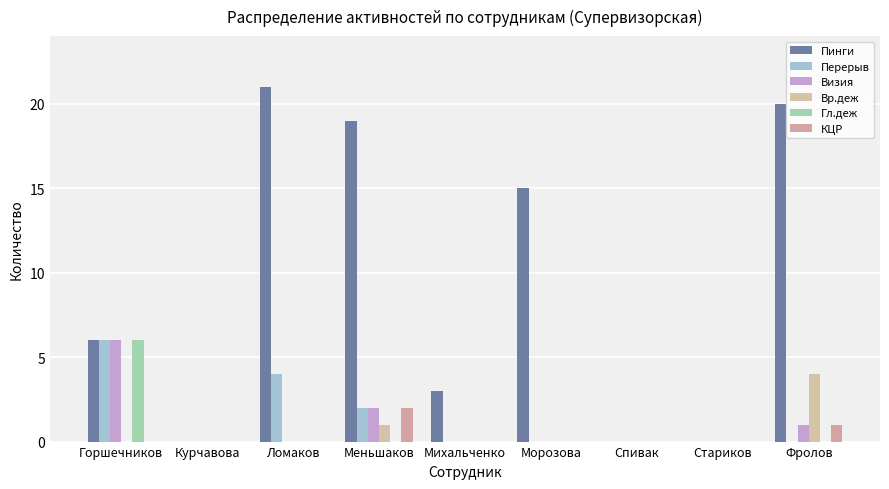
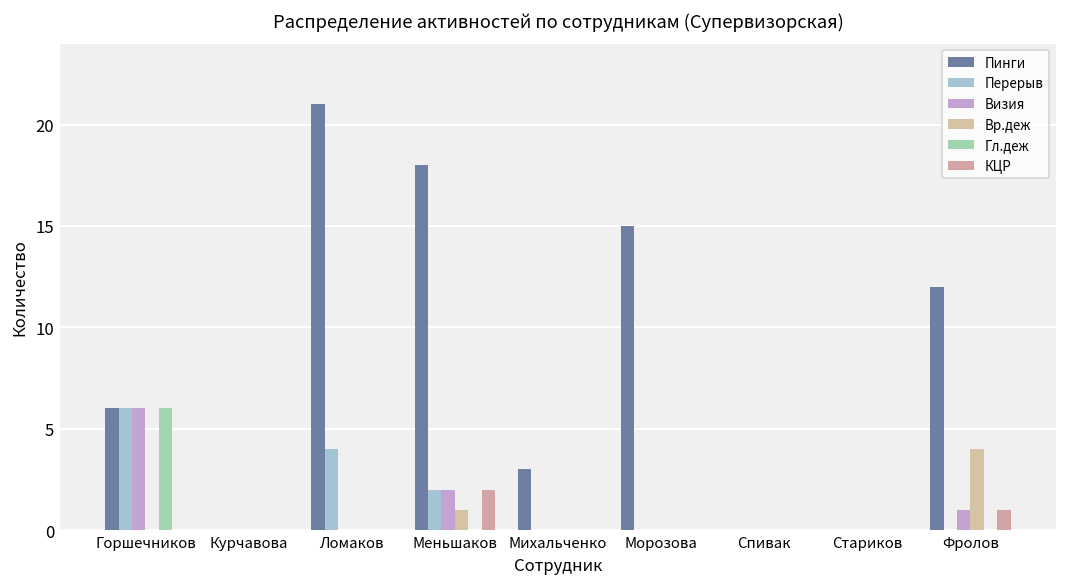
Пинги, Меньшаков: 19 -> 18
Пинги, Фролов: 20 -> 12
